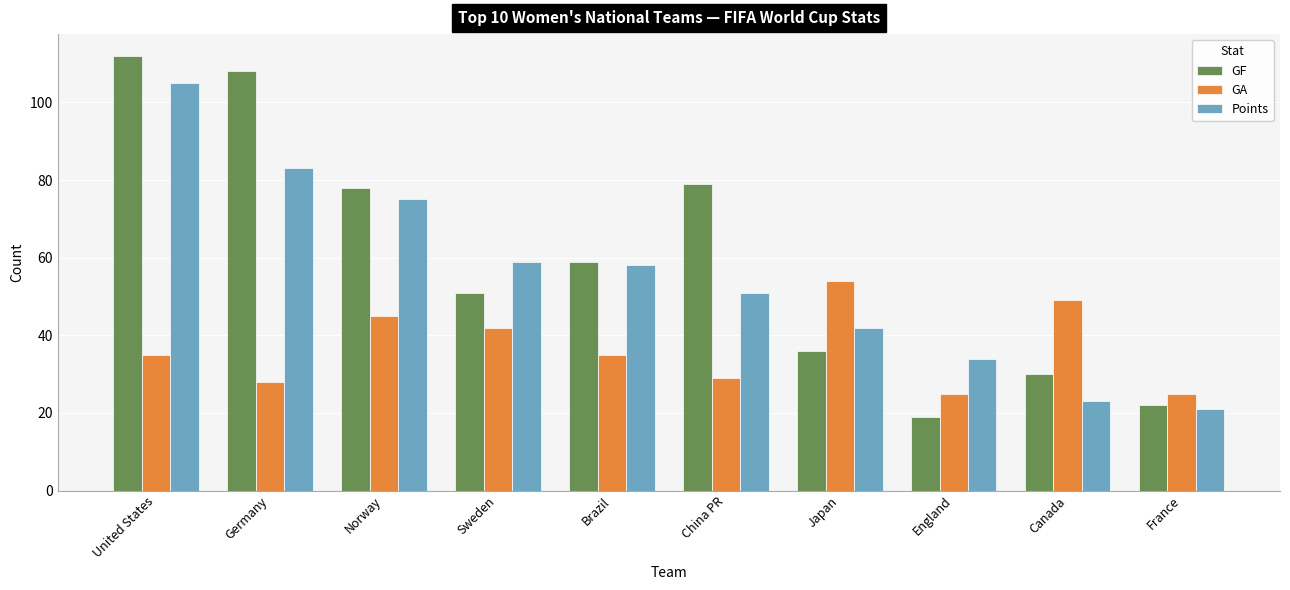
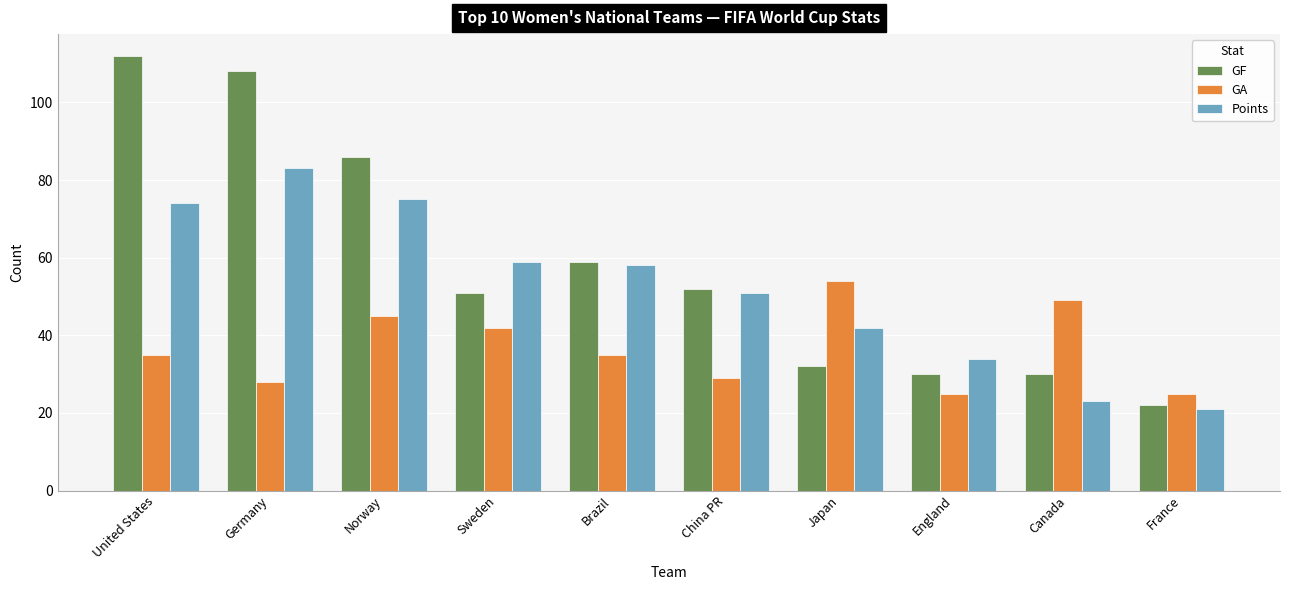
Points, United States: 105 -> 74
GF, Norway: 78 -> 86
GF, China PR: 79 -> 52
GF, Japan: 36 -> 32
GF, England: 19 -> 30
